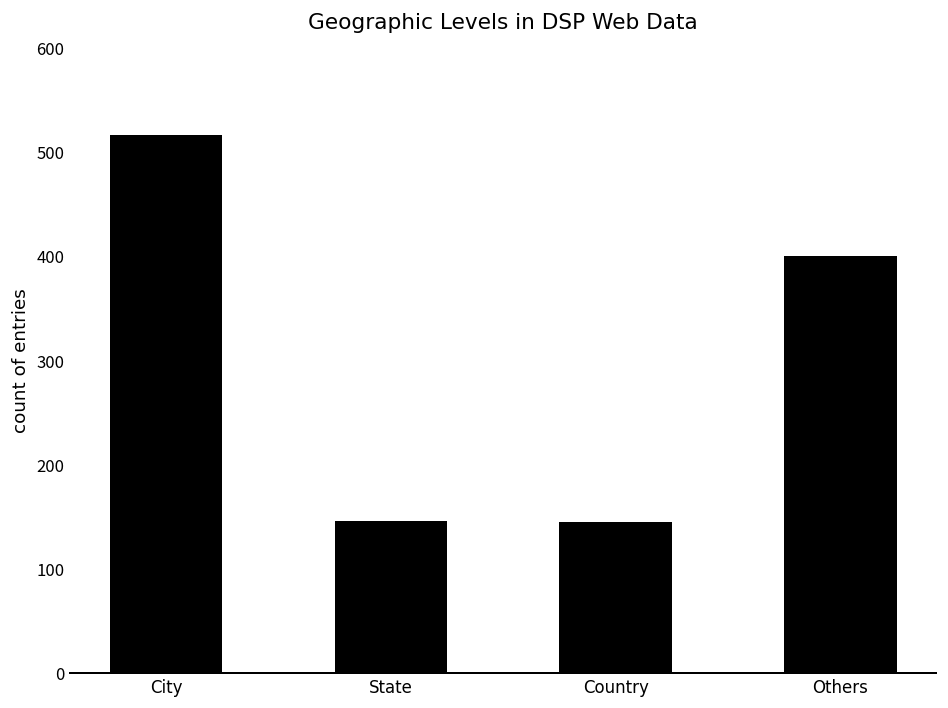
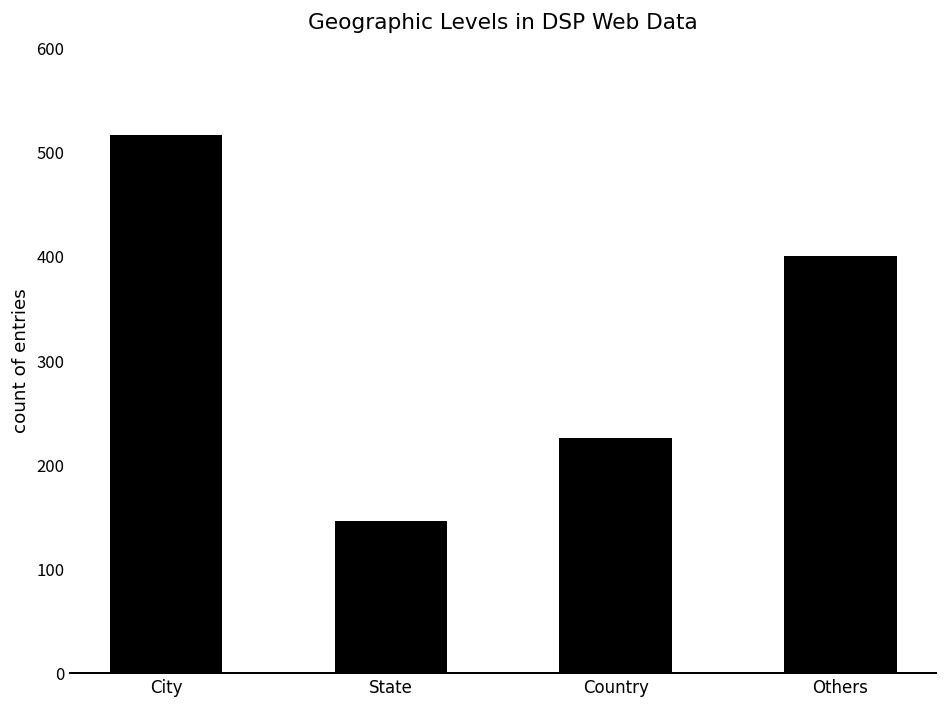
Country: 150 -> 230
